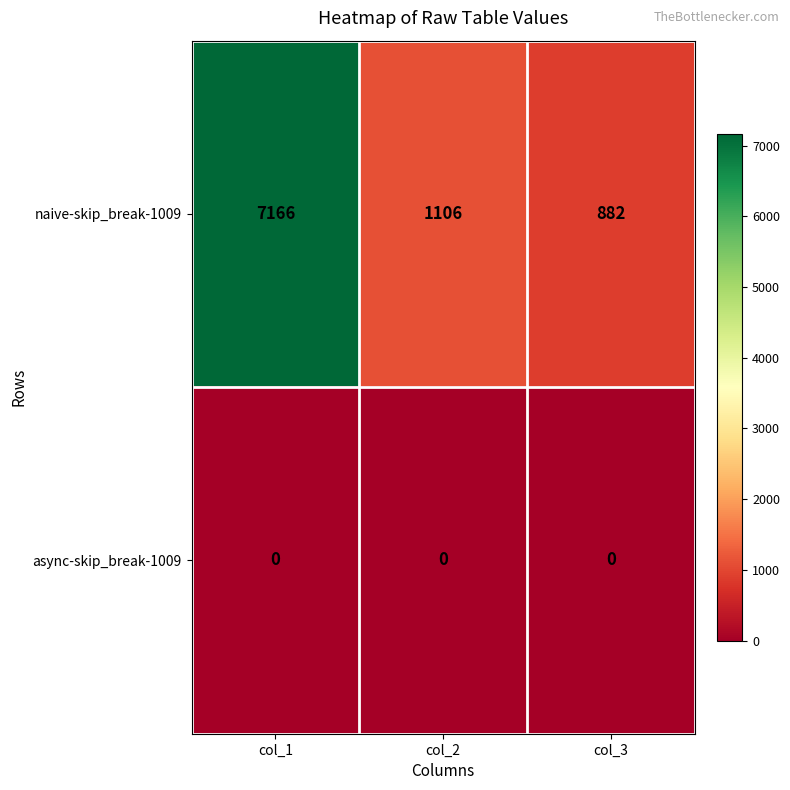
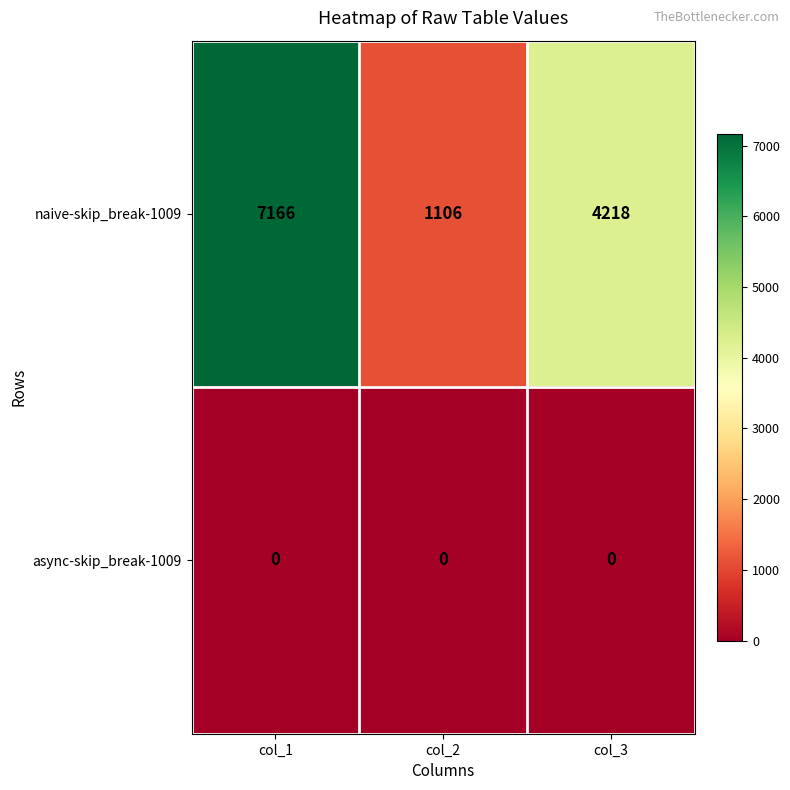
naive-skip_break-1009, col_3: 882 -> 4218
